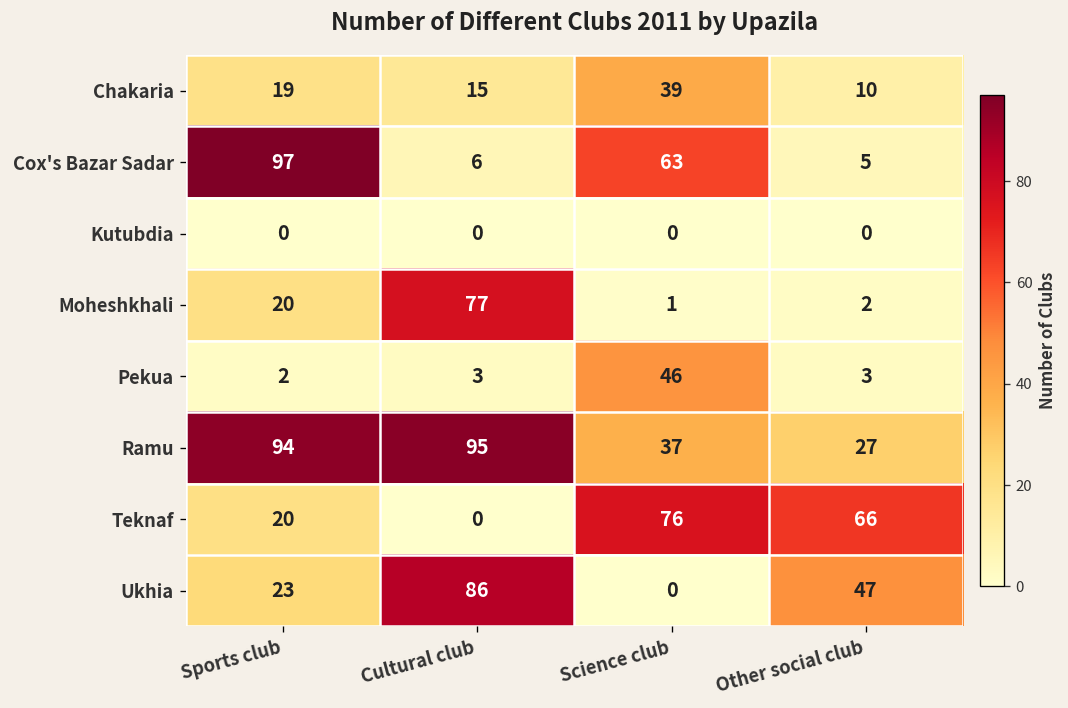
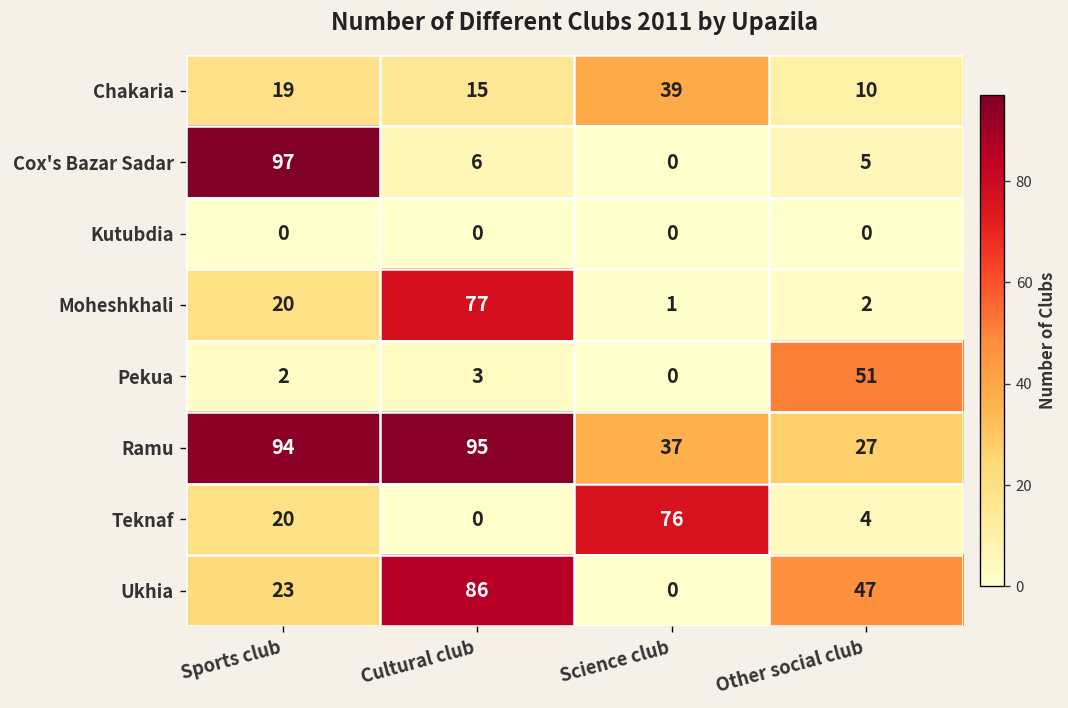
Cox's Bazar Sadar, Science club: 63 -> 0
Pekua, Science club: 46 -> 0
Pekua, Other social club: 3 -> 51
Teknaf, Other social club: 66 -> 4
